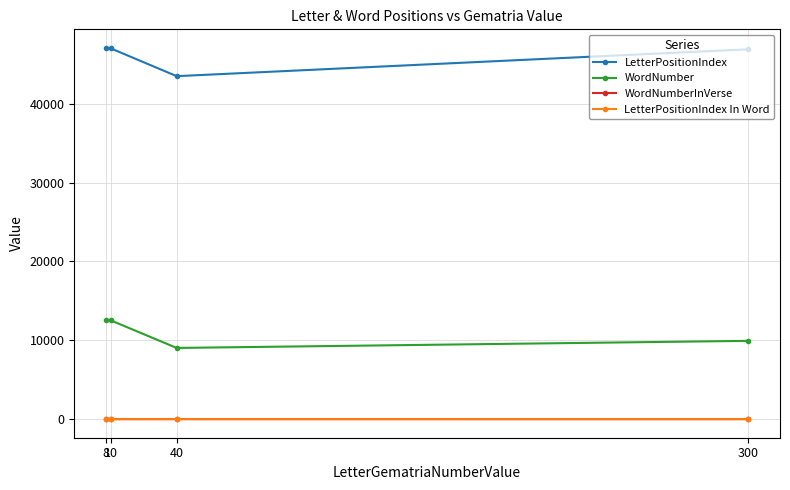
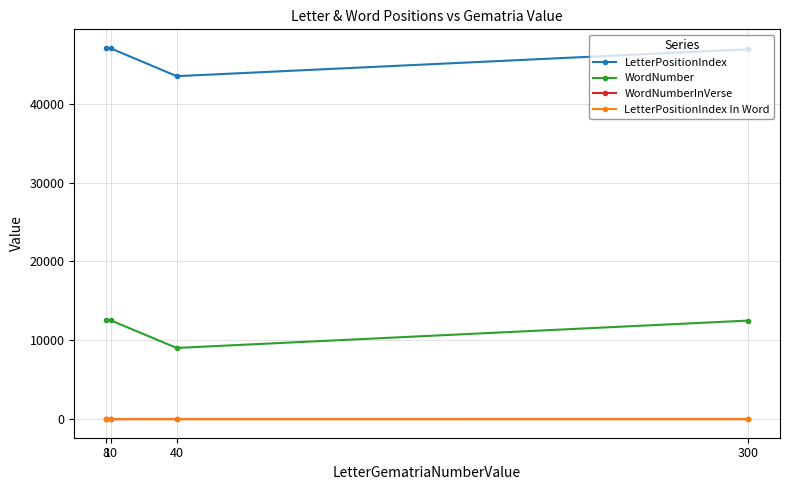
WordNumber, 300: 10000 -> 13000
